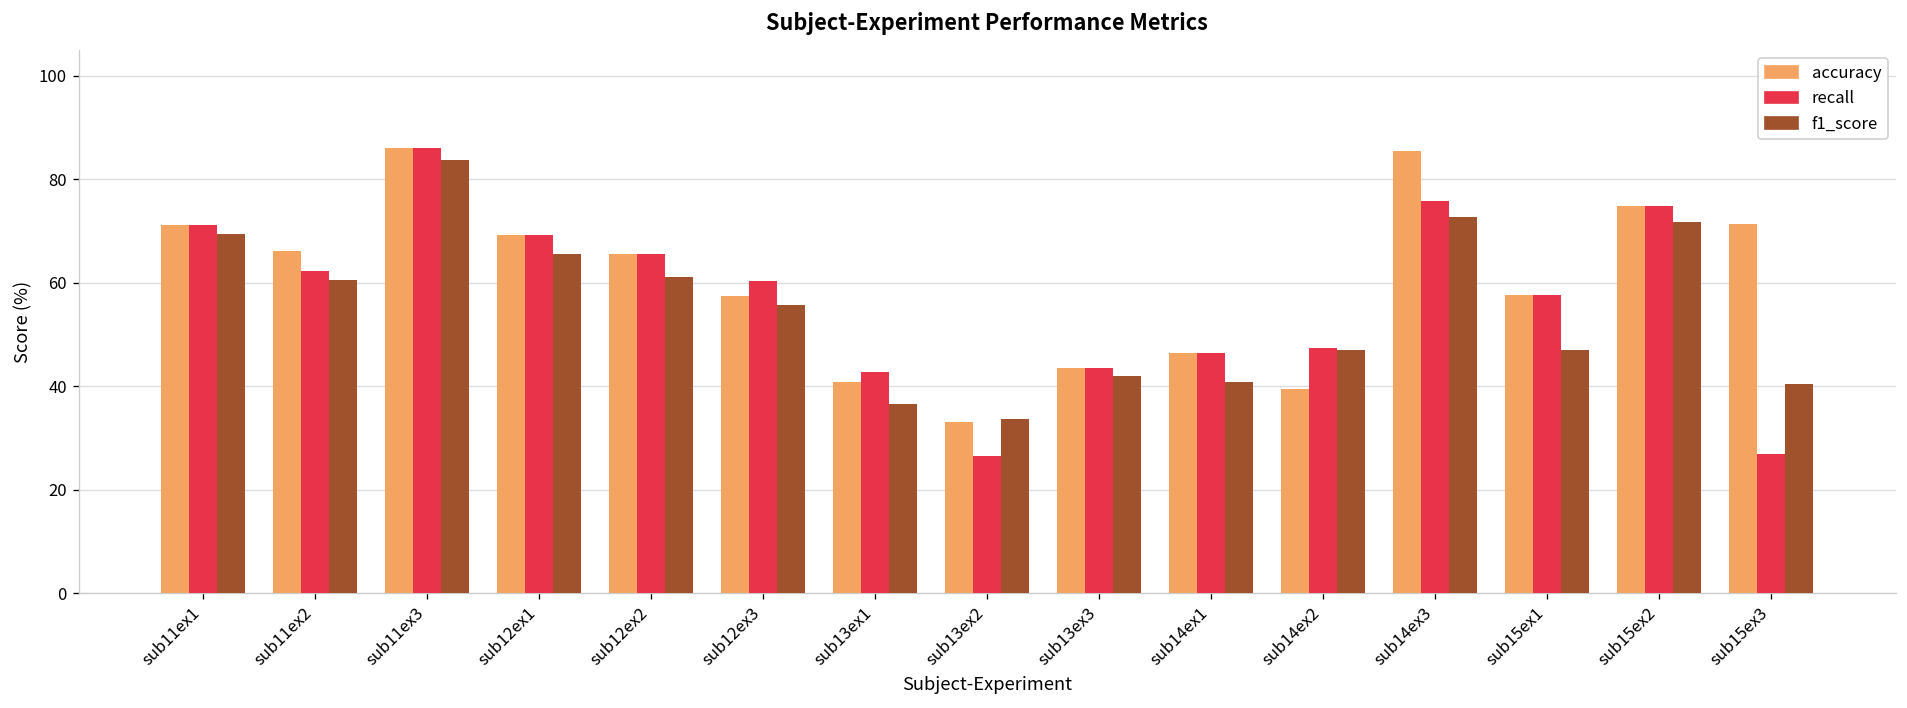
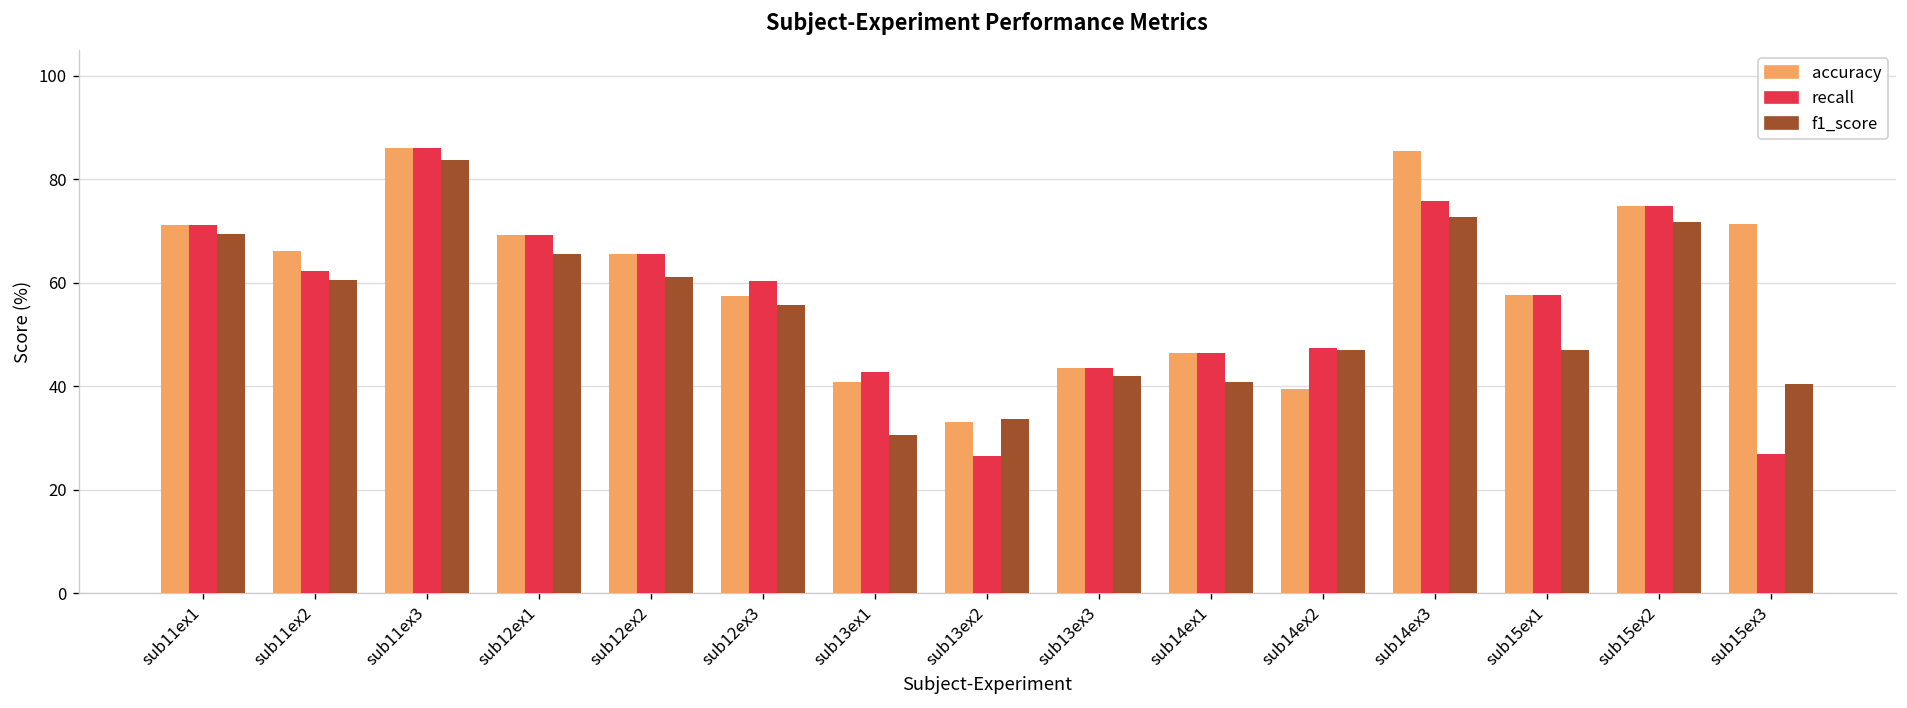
f1_score, sub13ex1: 37 -> 31
